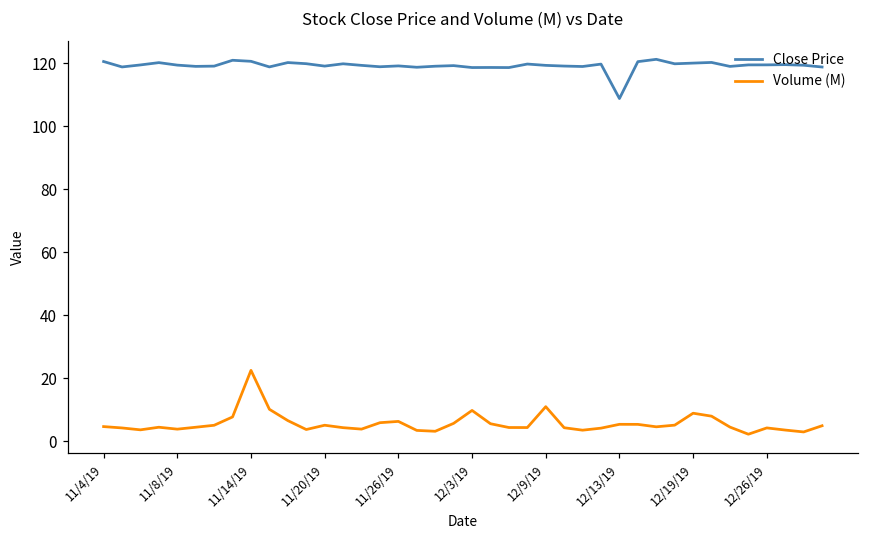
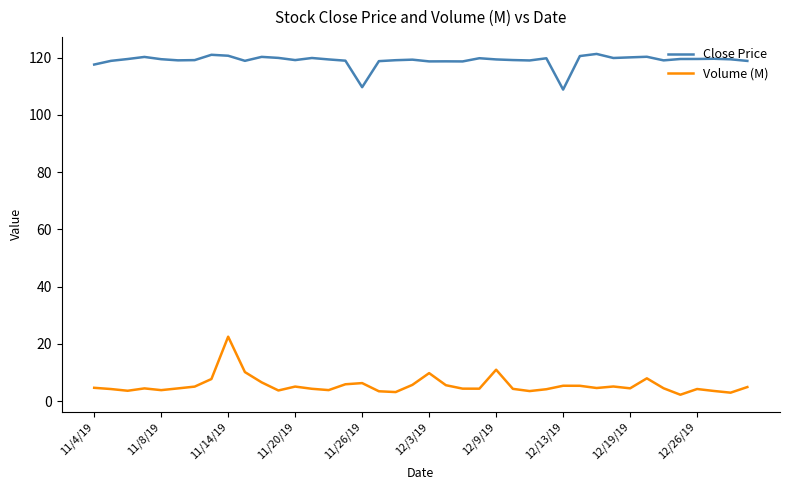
Close Price, 11/4/19: 121 -> 118
Close Price, 11/26/19: 119 -> 110
Volume (M), 12/19/19: 9 -> 4
